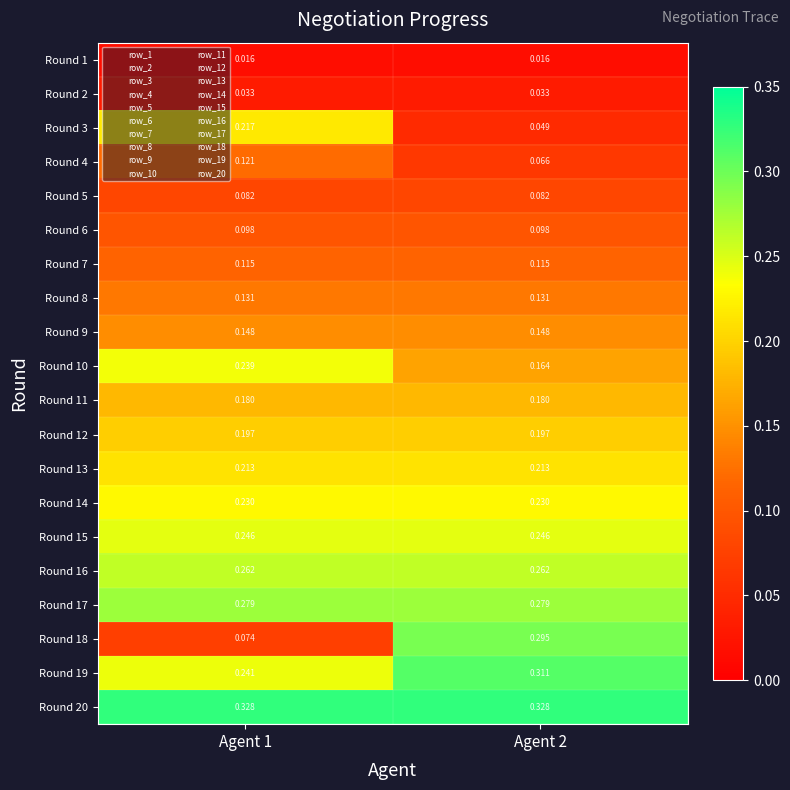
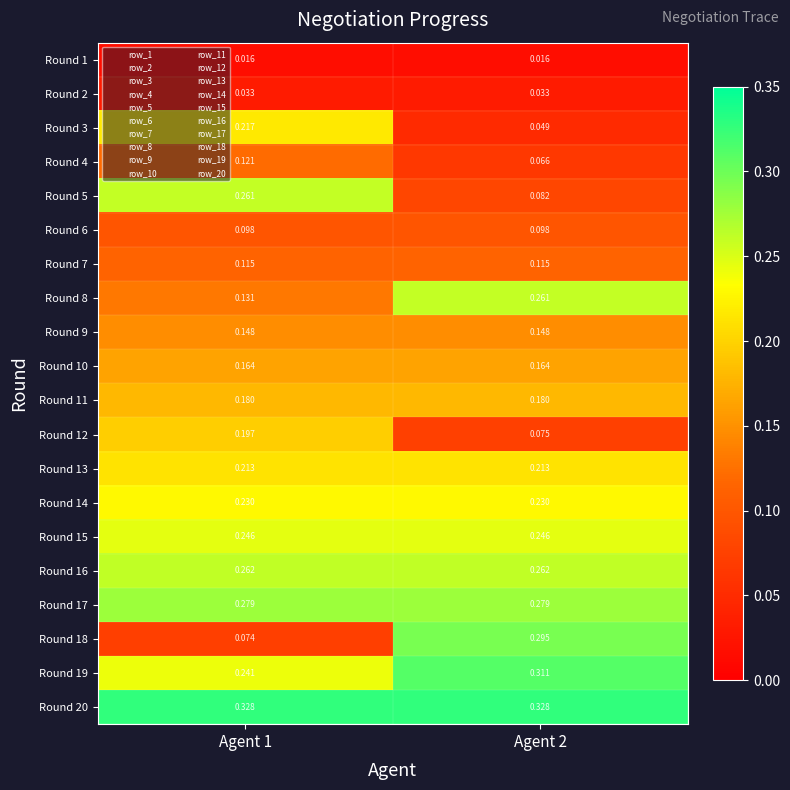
Round 5, Agent 1: 0.082 -> 0.261
Round 8, Agent 2: 0.131 -> 0.261
Round 10, Agent 1: 0.239 -> 0.164
Round 12, Agent 2: 0.197 -> 0.075
